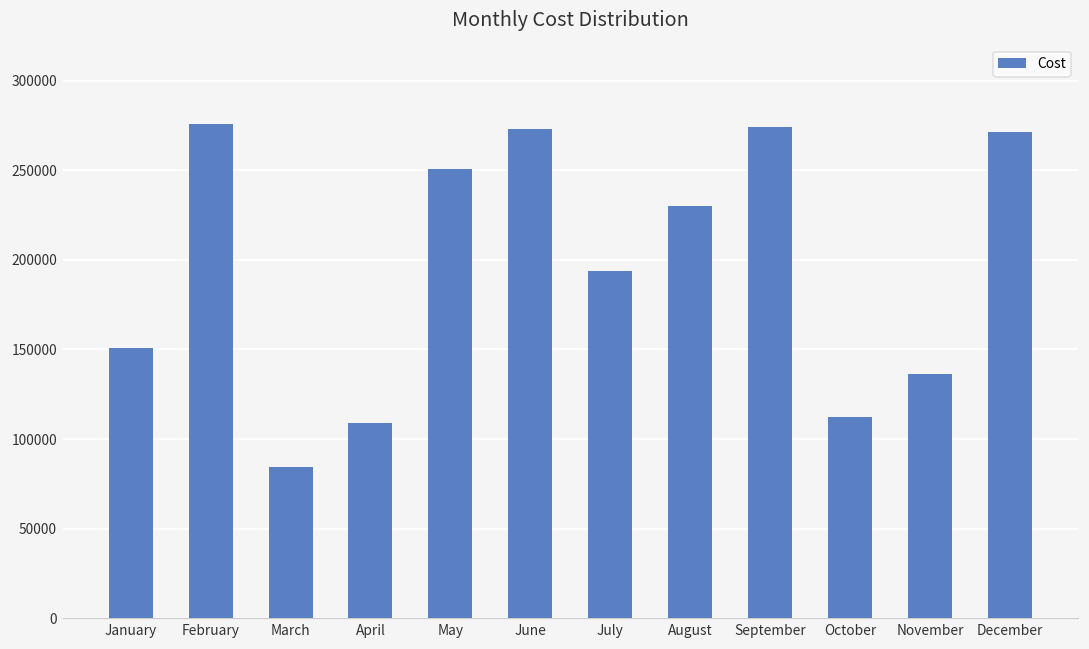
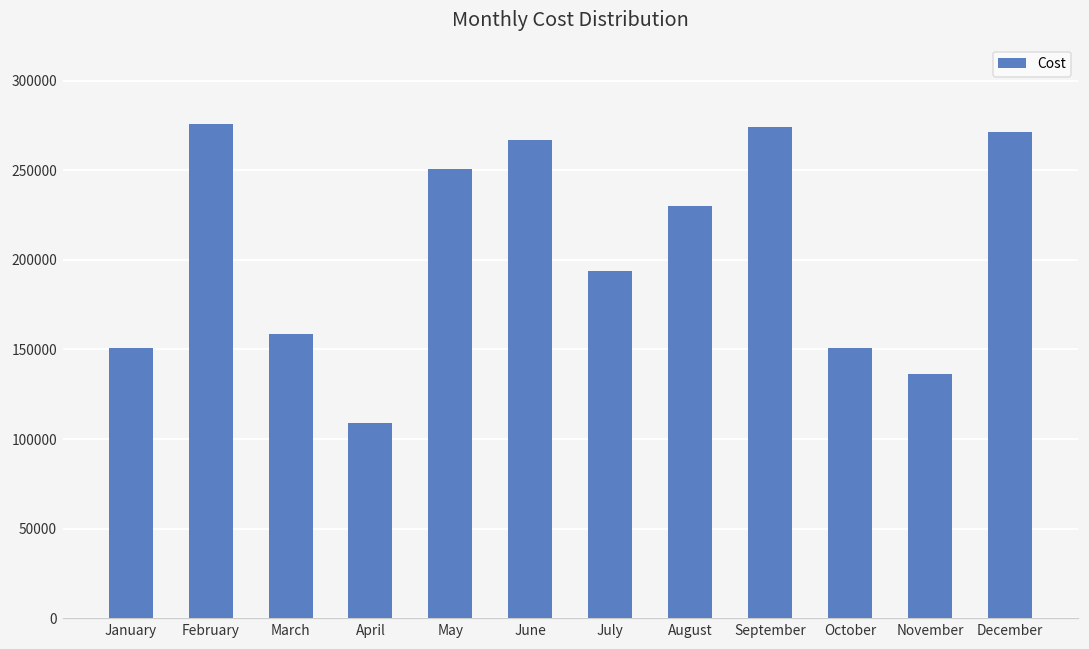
March: 84000 -> 158000
June: 273000 -> 267000
October: 113000 -> 151000
